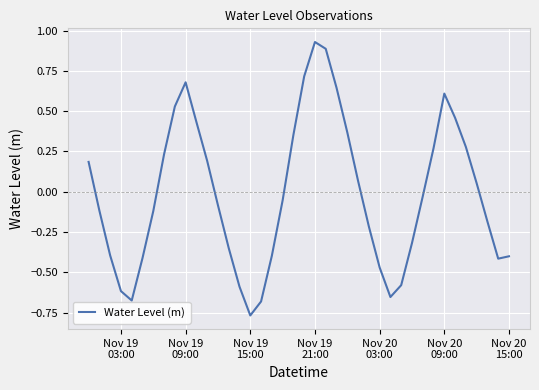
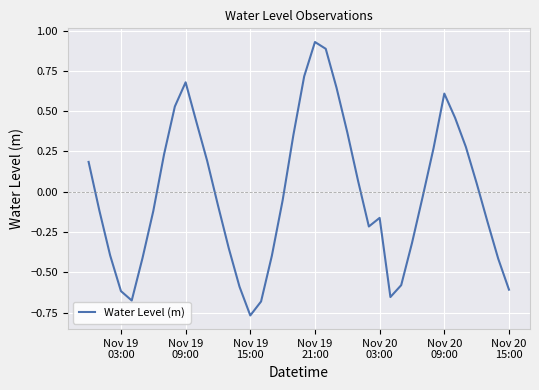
Nov 20 03:00: -0.47 -> -0.16
Nov 20 15:00: -0.40 -> -0.61
